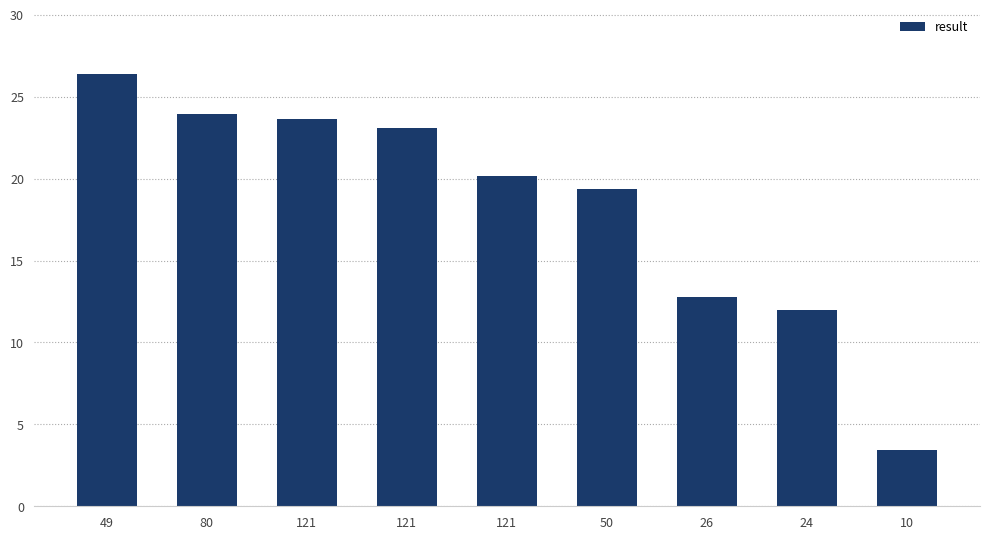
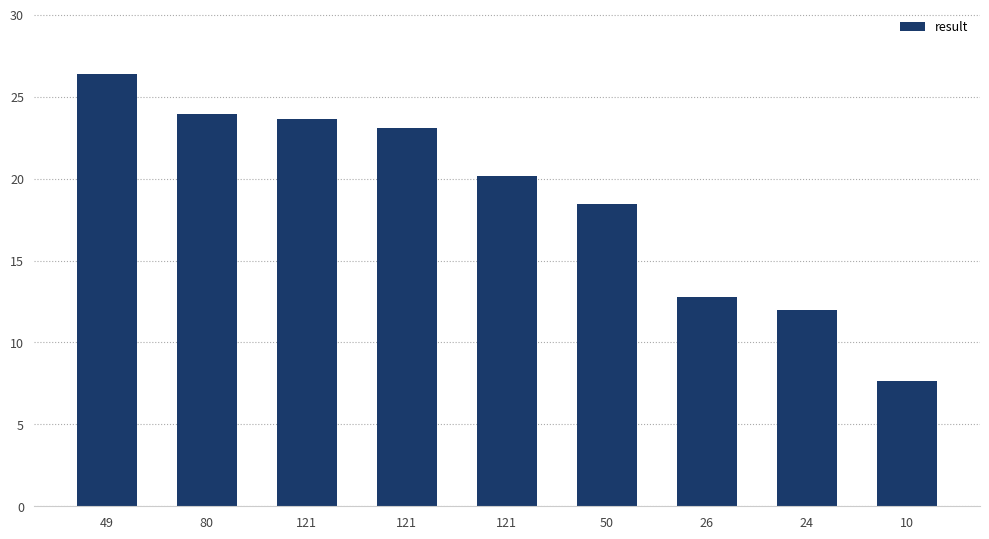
50: 19.4 -> 18.5
10: 3.4 -> 7.7
